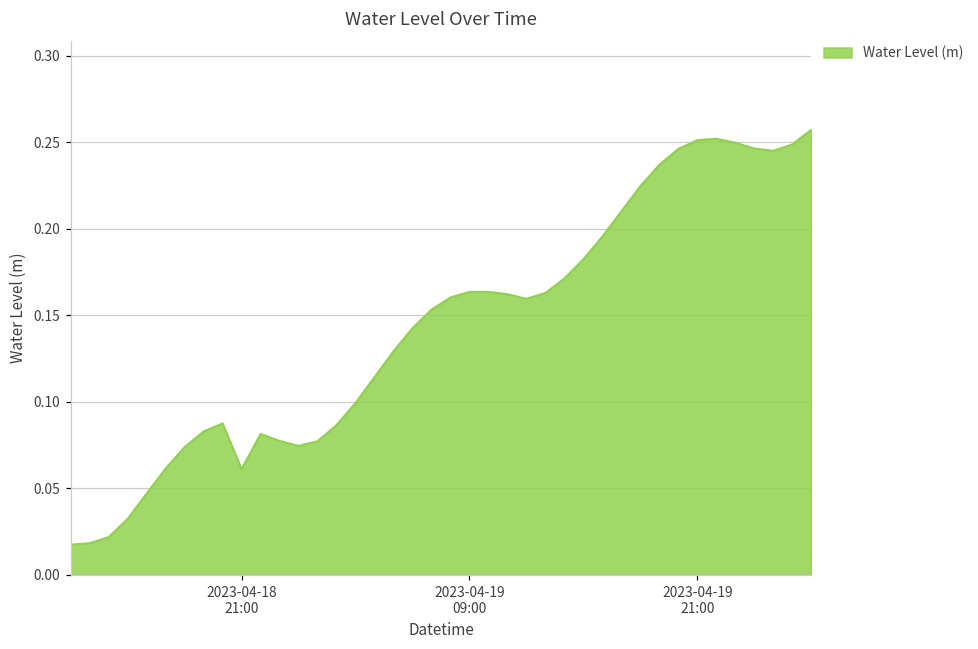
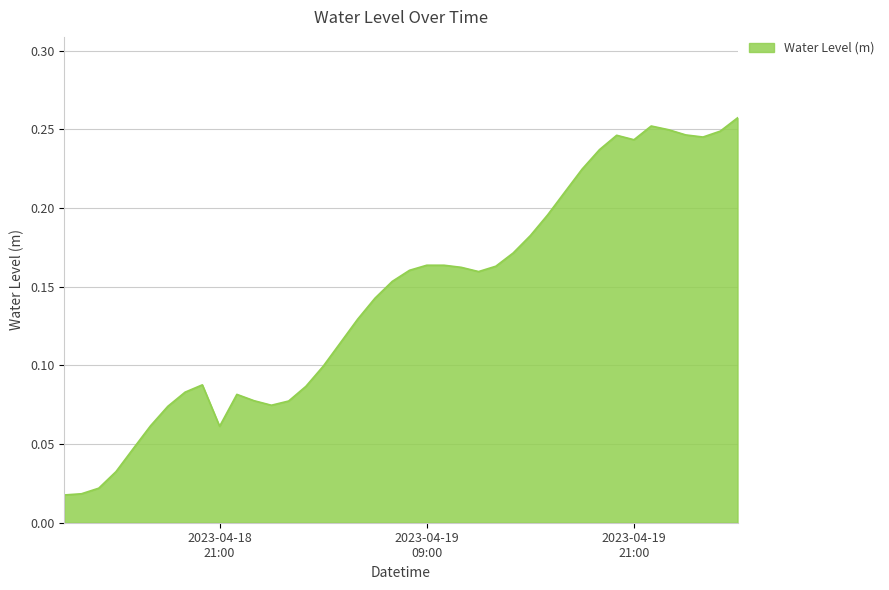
2023-04-19 21:00: 0.251 -> 0.243
